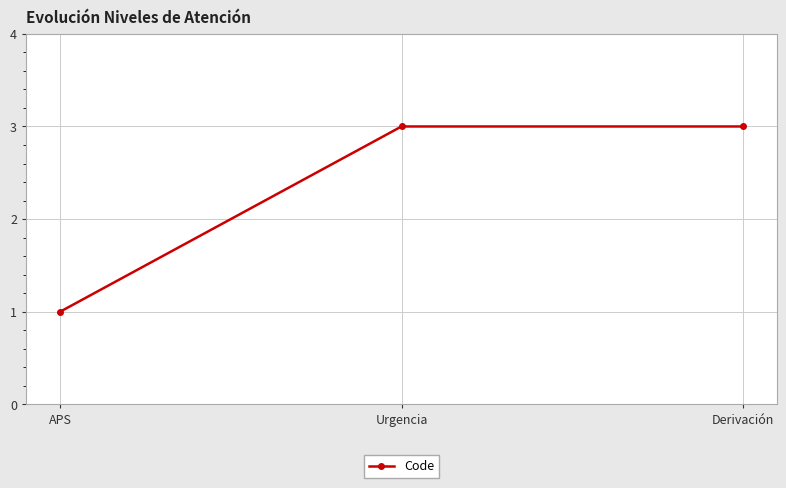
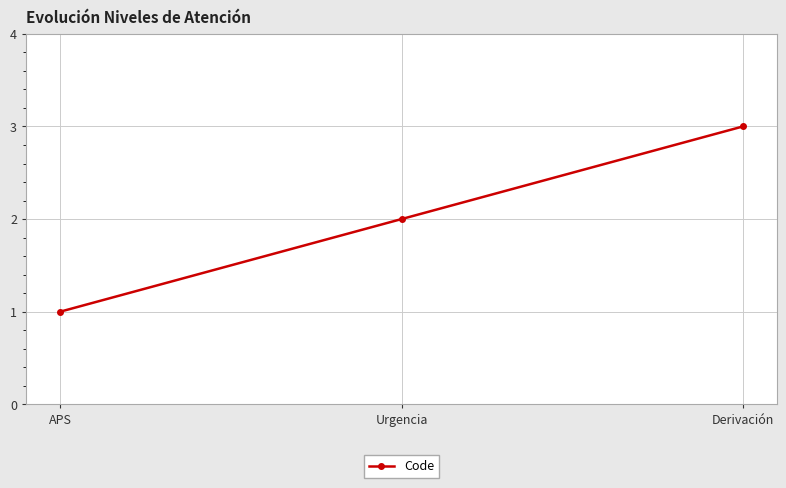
Urgencia: 3 -> 2
